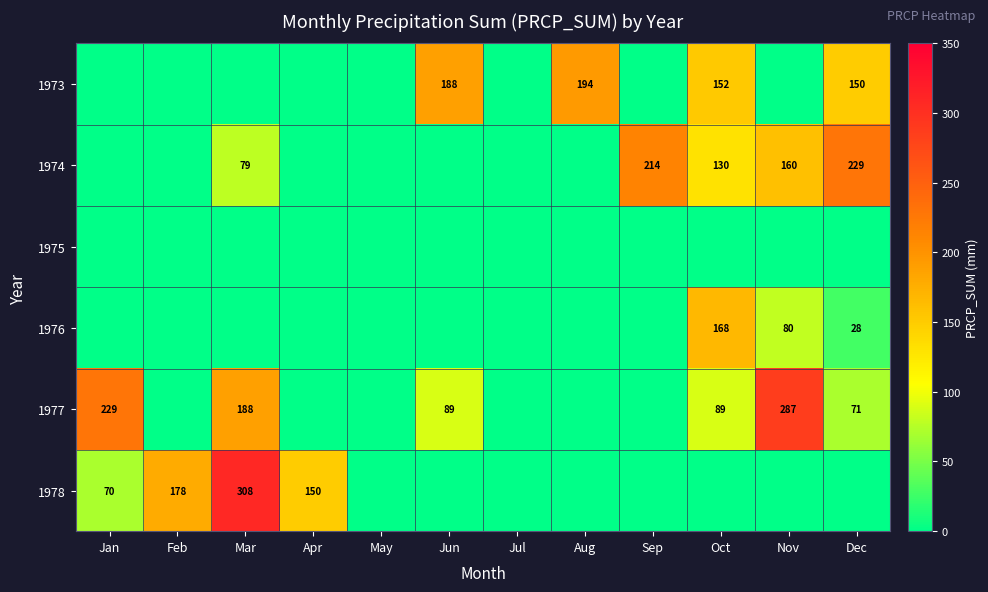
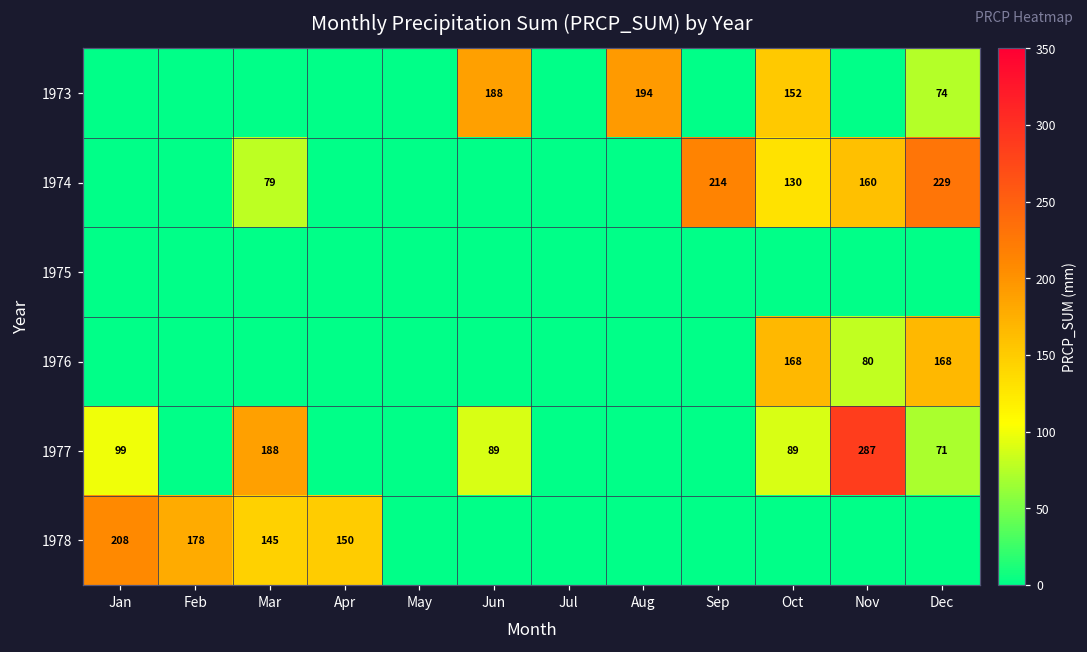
1973, Dec: 150 -> 74
1976, Dec: 28 -> 168
1977, Jan: 229 -> 99
1978, Jan: 70 -> 208
1978, Mar: 308 -> 145
